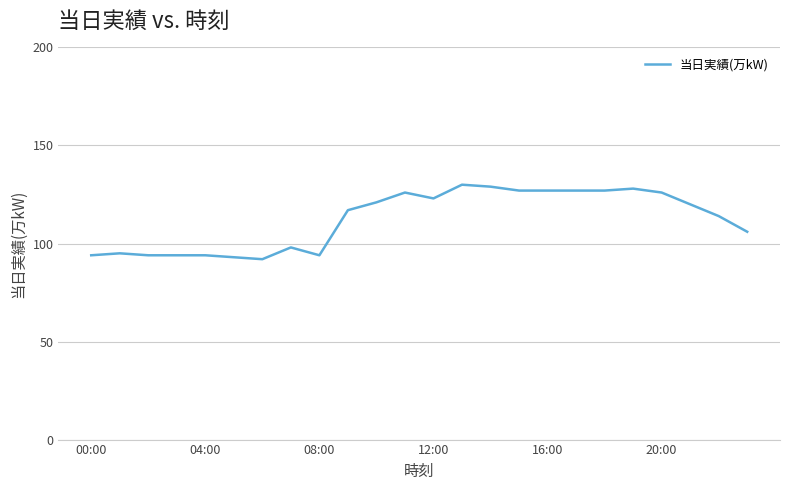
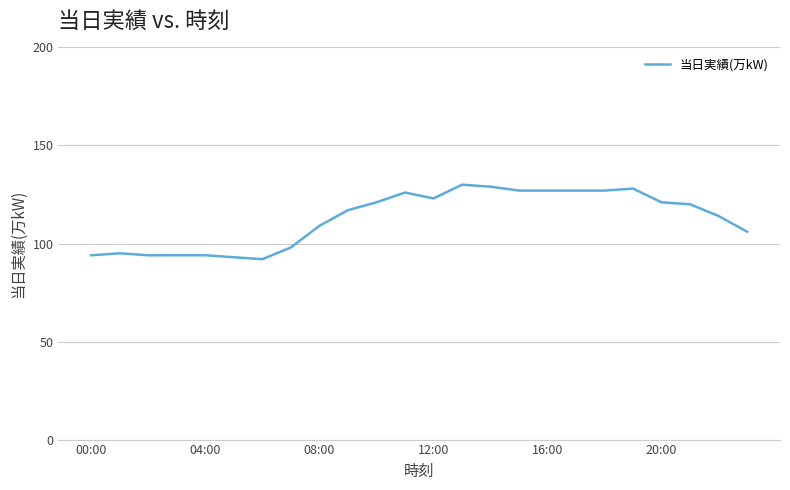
08:00: 94 -> 109
20:00: 126 -> 121
